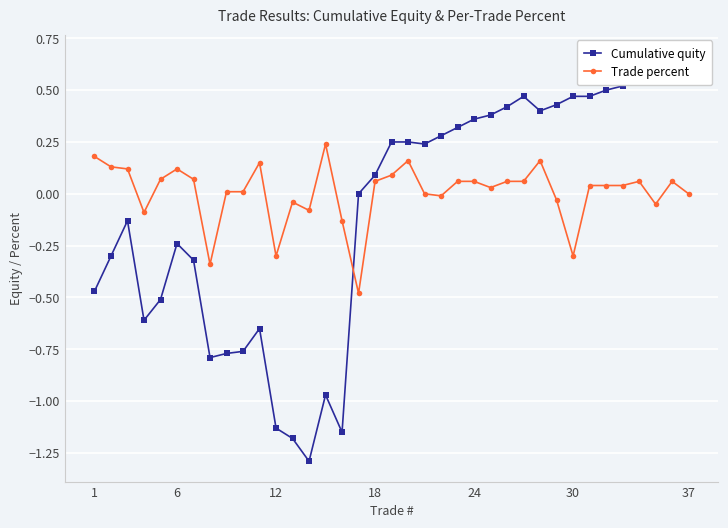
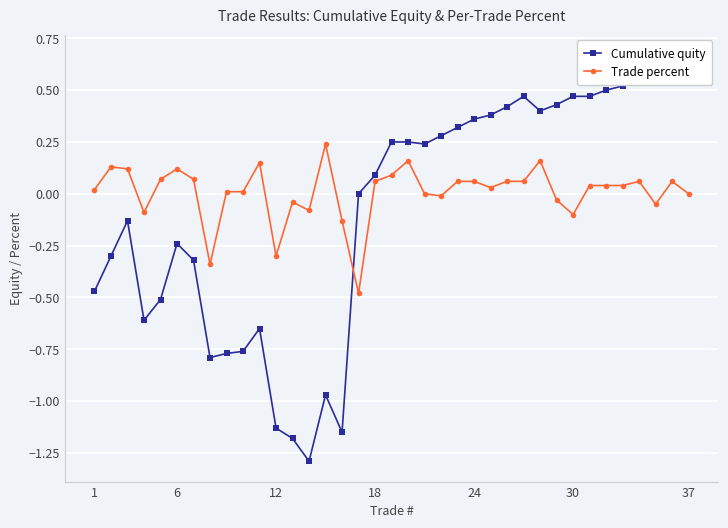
Trade percent, 1: 0.18 -> 0.02
Trade percent, 30: -0.3 -> -0.1
